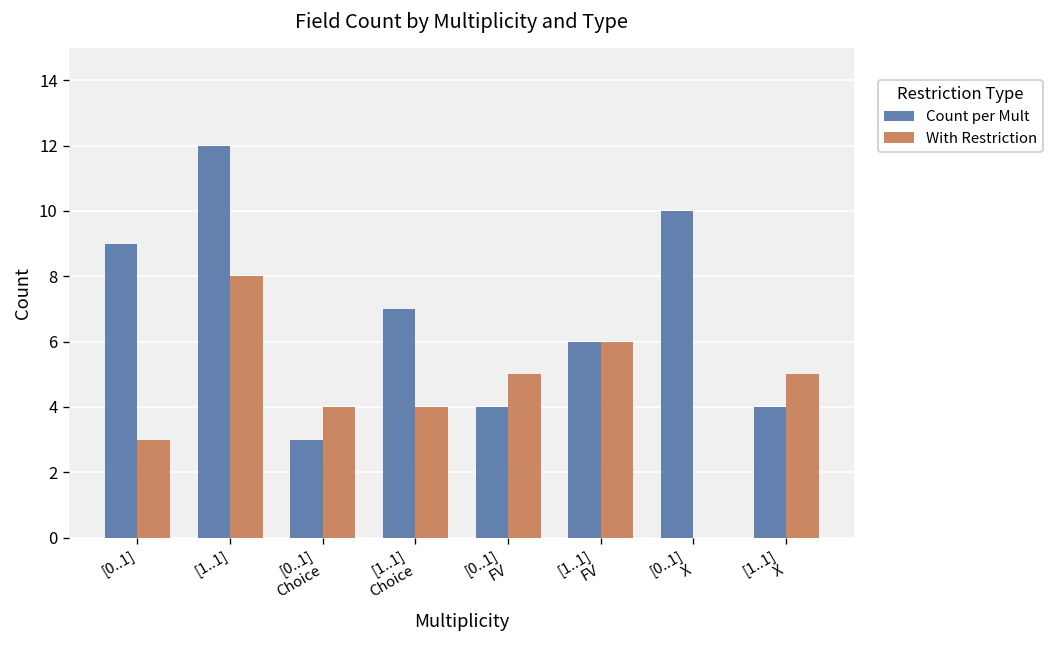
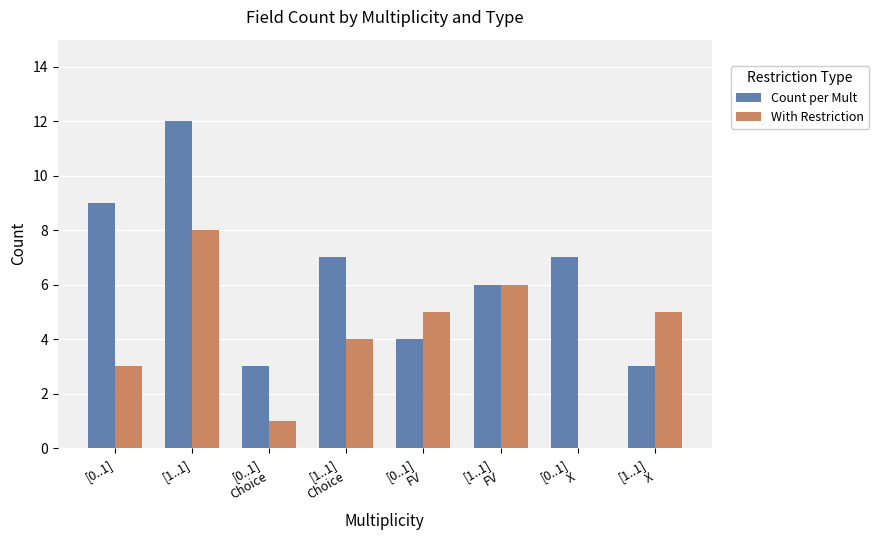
With Restriction, [0..1] Choice: 4 -> 1
Count per Mult, [0..1] X: 10 -> 7
Count per Mult, [1..1] X: 4 -> 3
